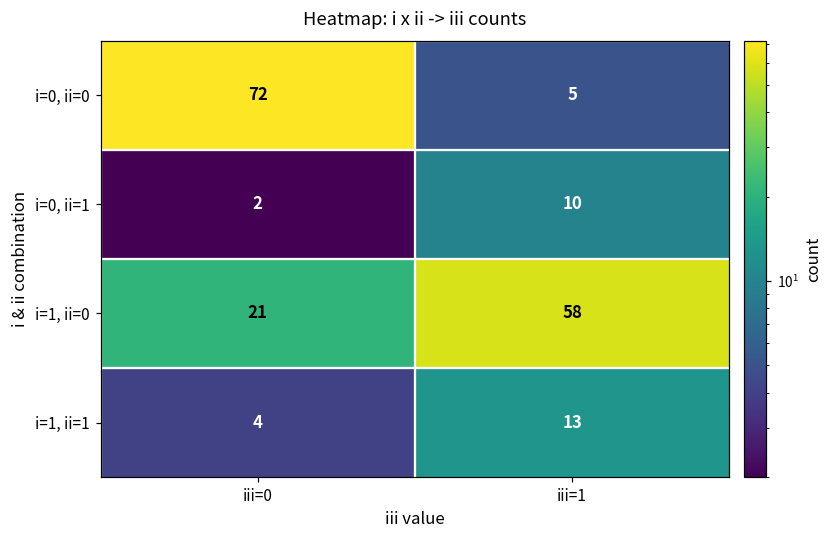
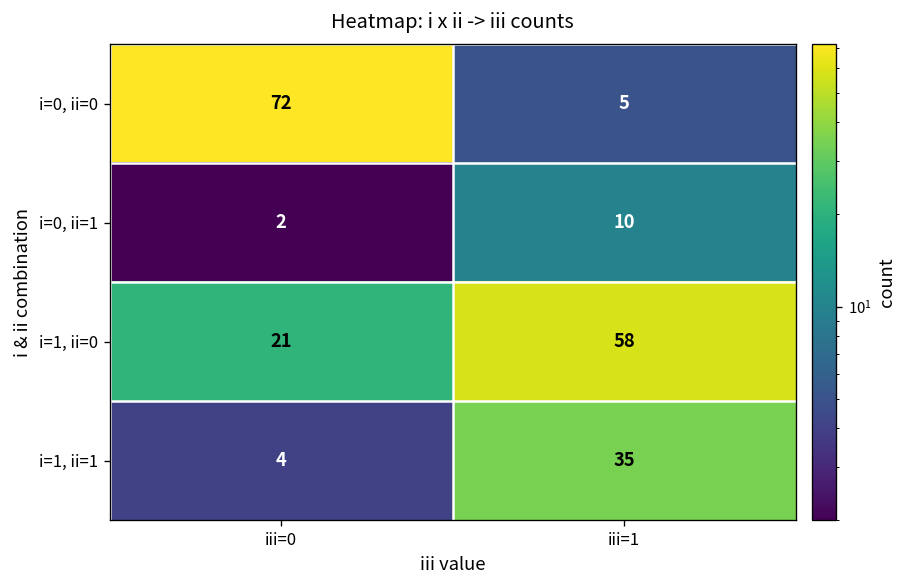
i=1, ii=1, iii=1: 13 -> 35
